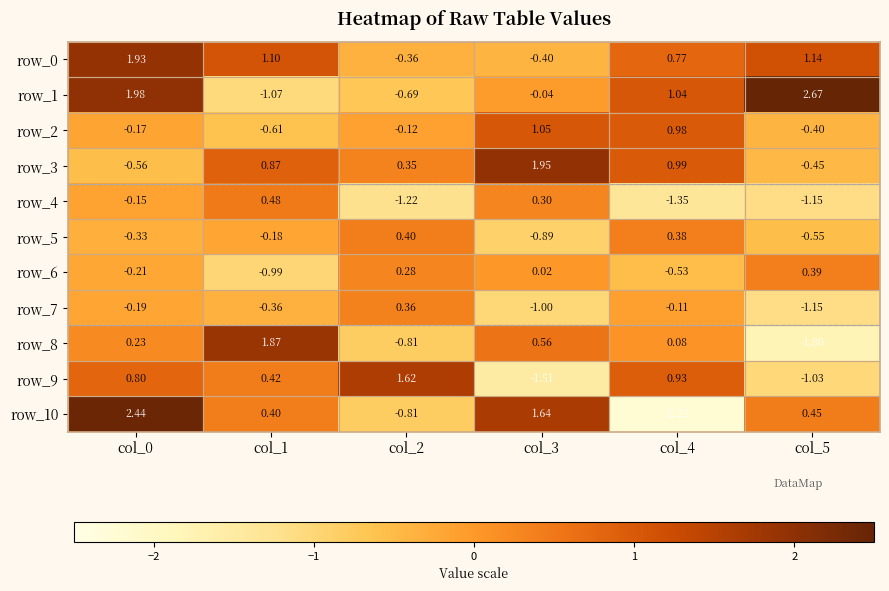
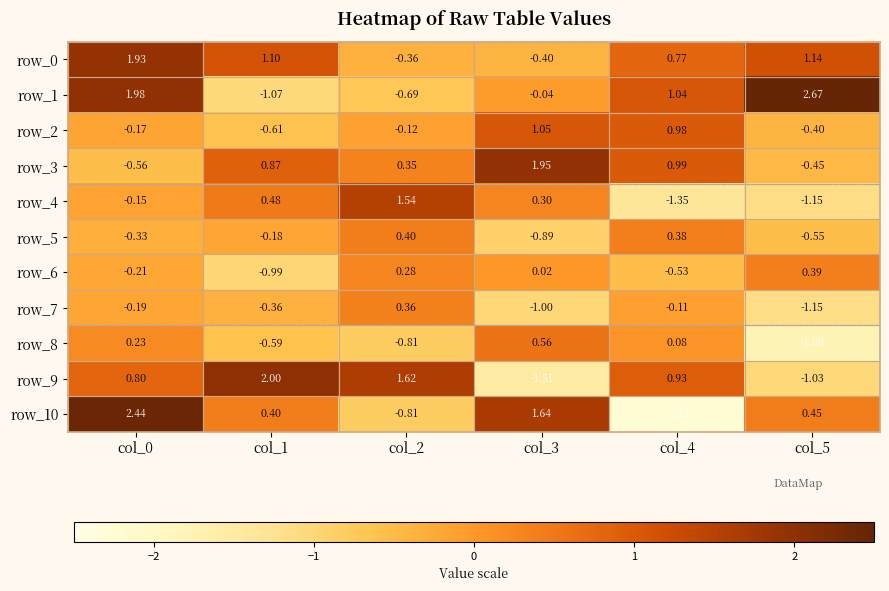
row_4, col_2: -1.22 -> 1.54
row_8, col_1: 1.87 -> -0.59
row_9, col_1: 0.42 -> 2.00
